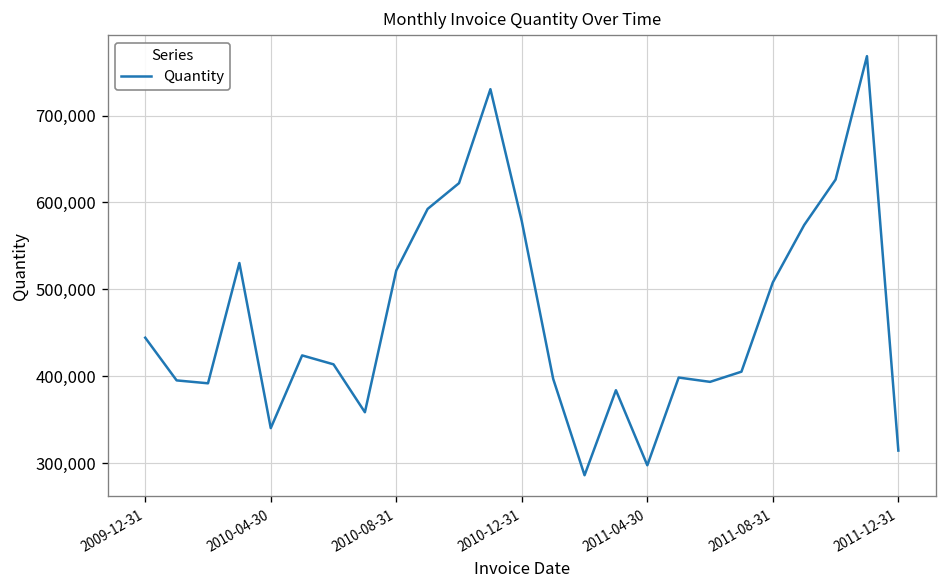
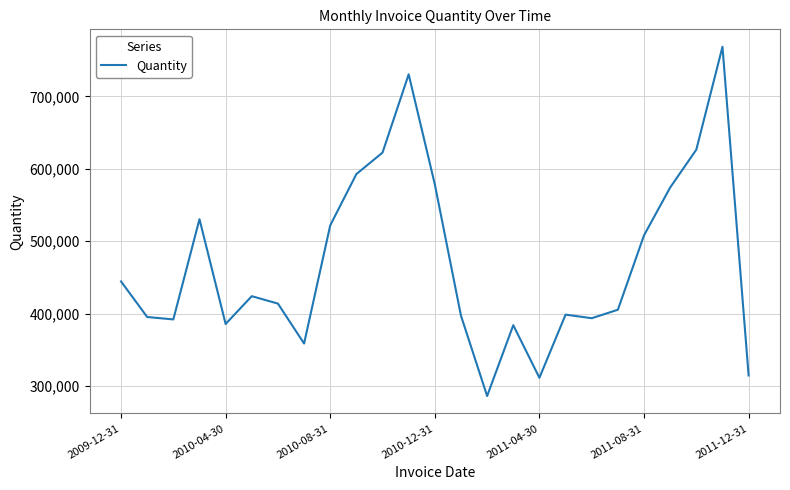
2010-04-30: 340,000 -> 390,000
2011-04-30: 300,000 -> 310,000
